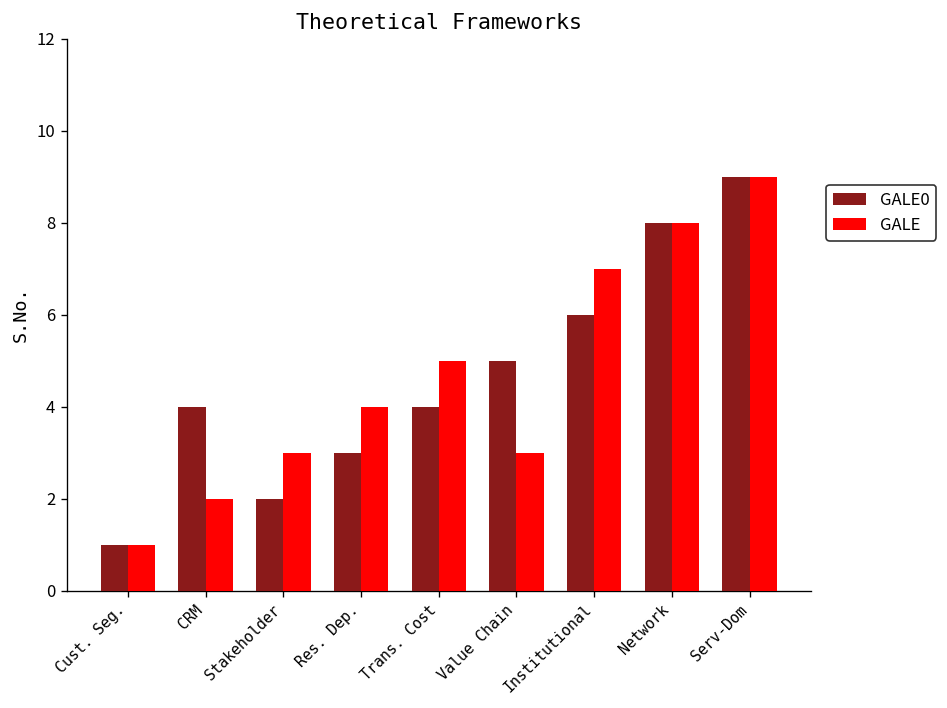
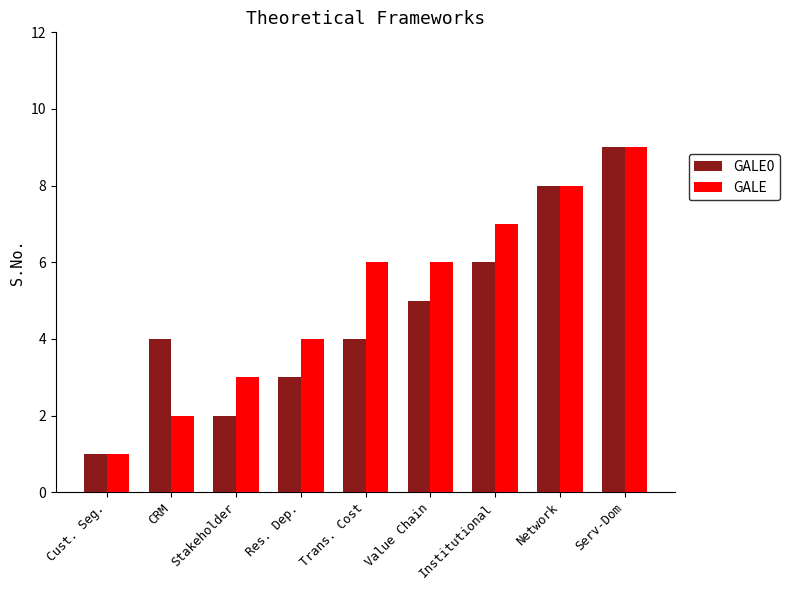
GALE, Trans. Cost: 5 -> 6
GALE, Value Chain: 3 -> 6
